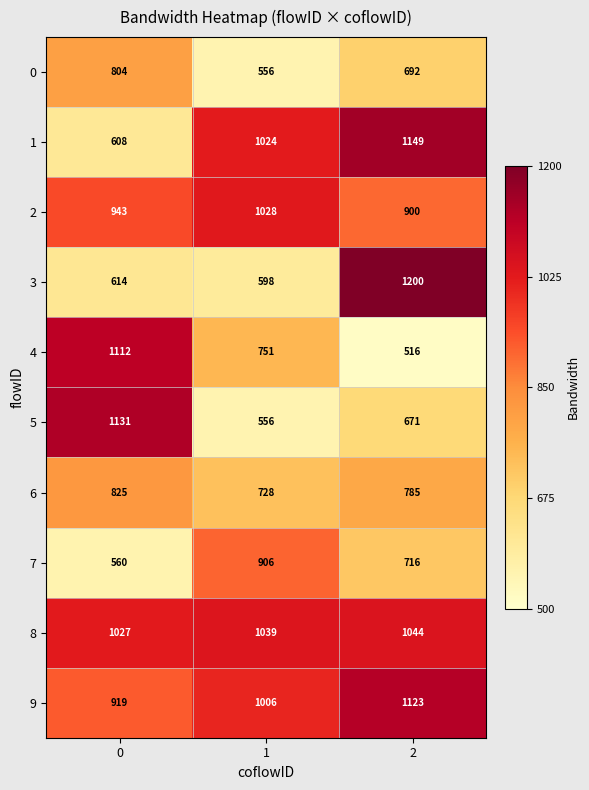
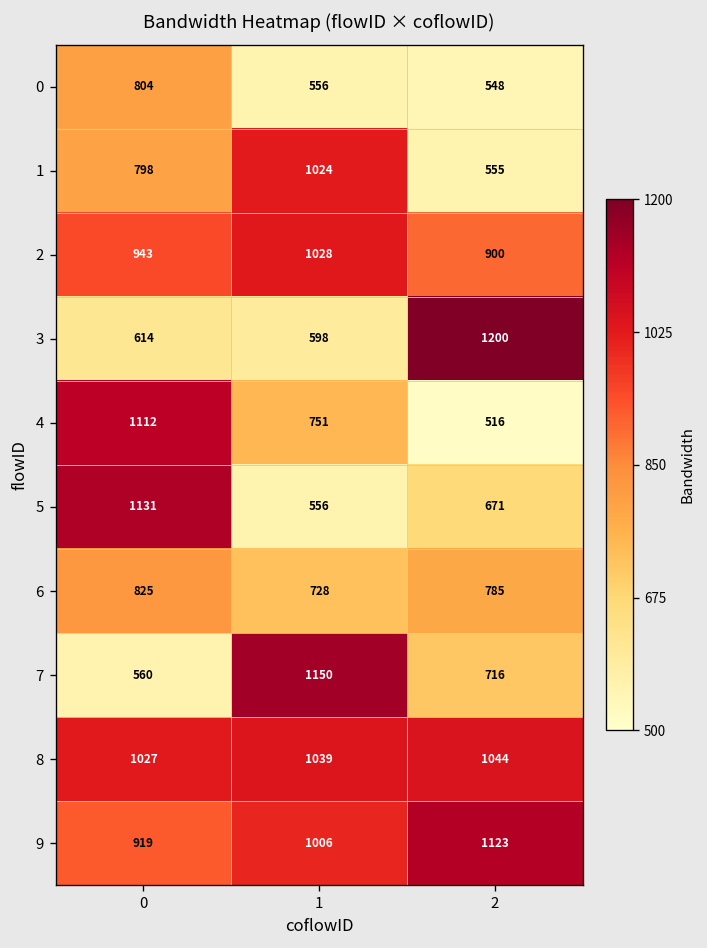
0, 2: 692 -> 548
1, 0: 608 -> 798
1, 2: 1149 -> 555
7, 1: 906 -> 1150
